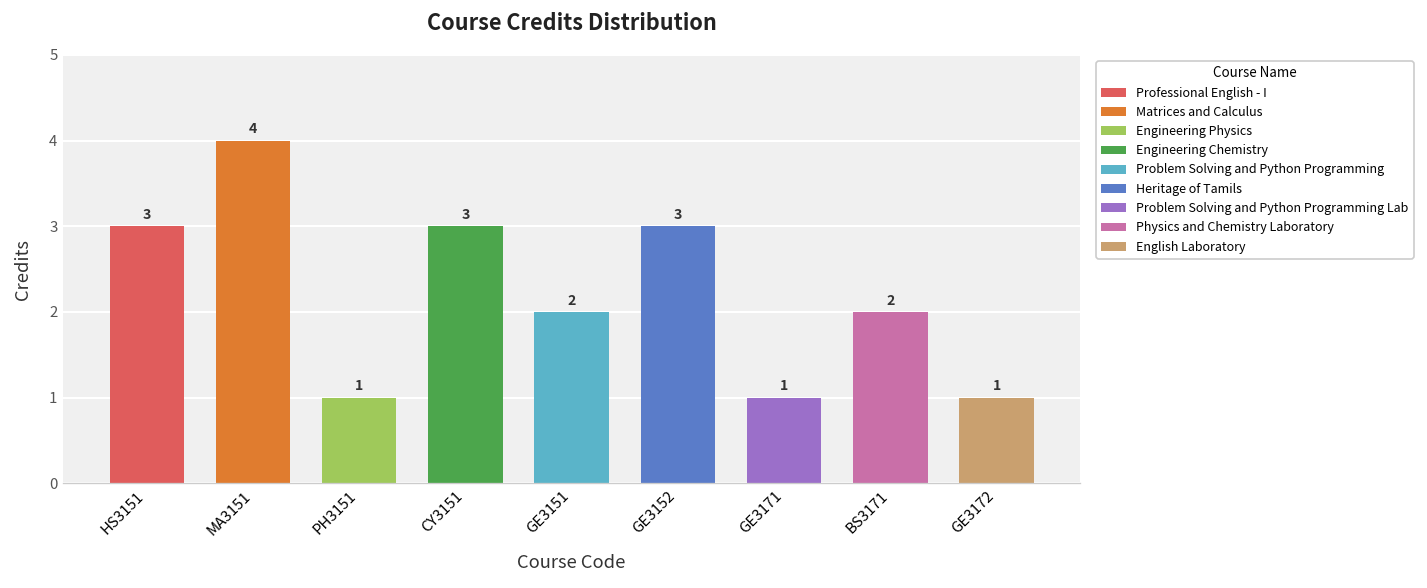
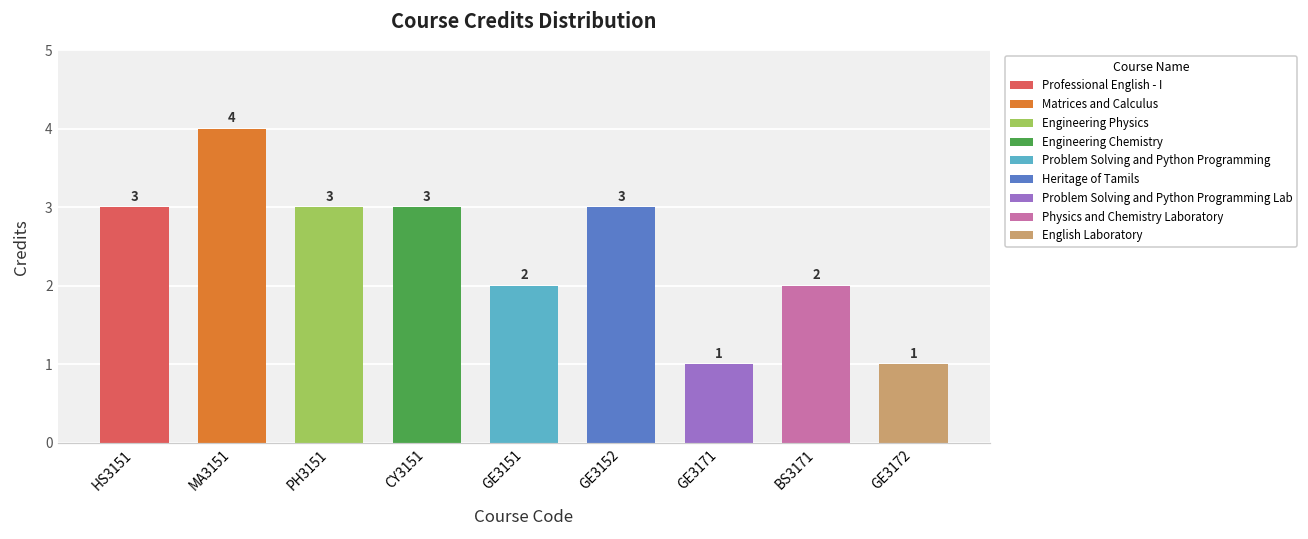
PH3151: 1 -> 3
